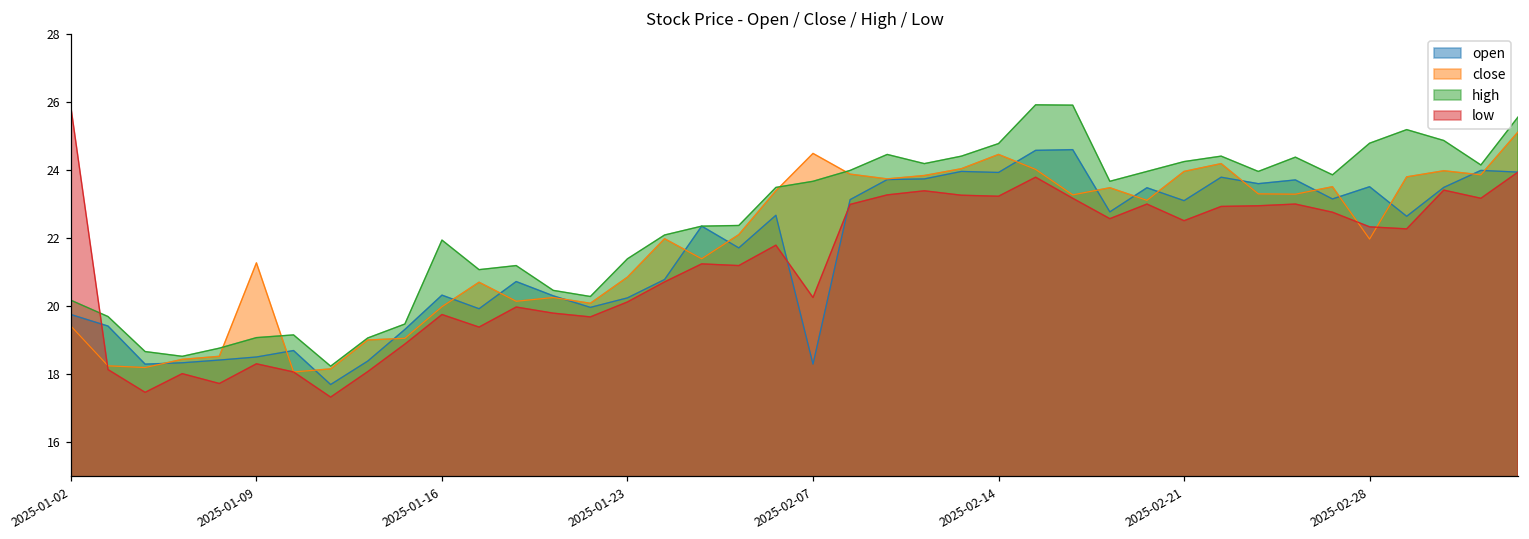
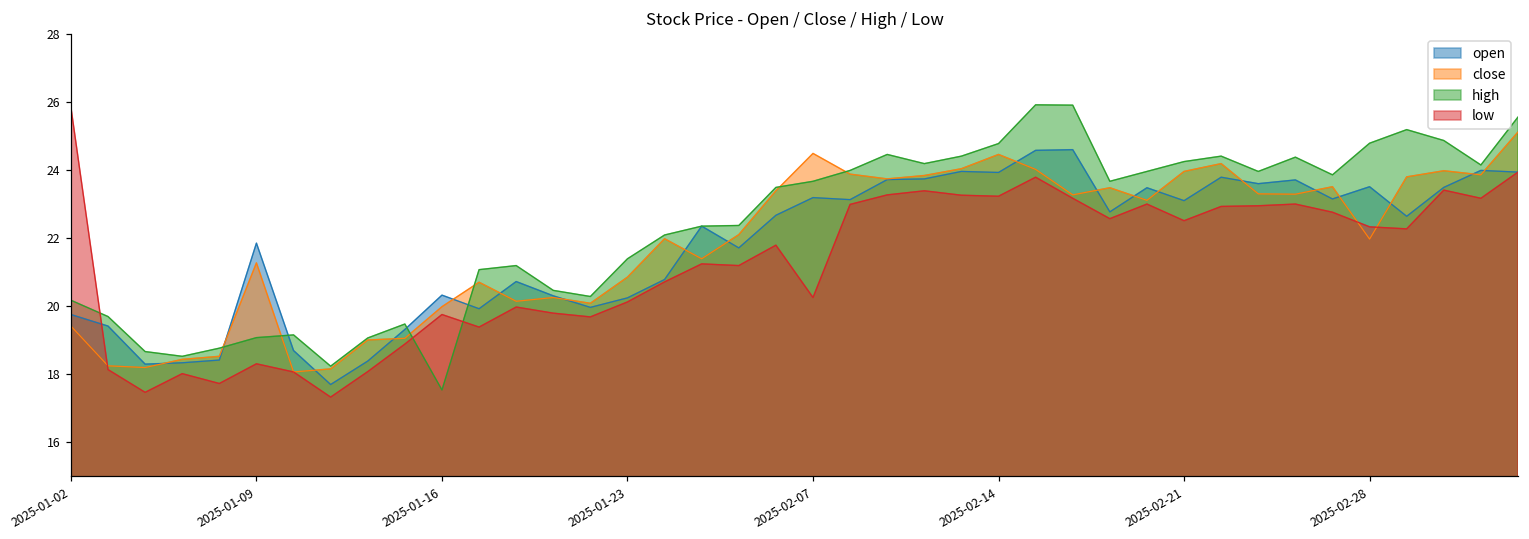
open, 2025-01-09: 18.5 -> 21.9
high, 2025-01-16: 22.0 -> 17.5
open, 2025-02-07: 18.3 -> 23.2
